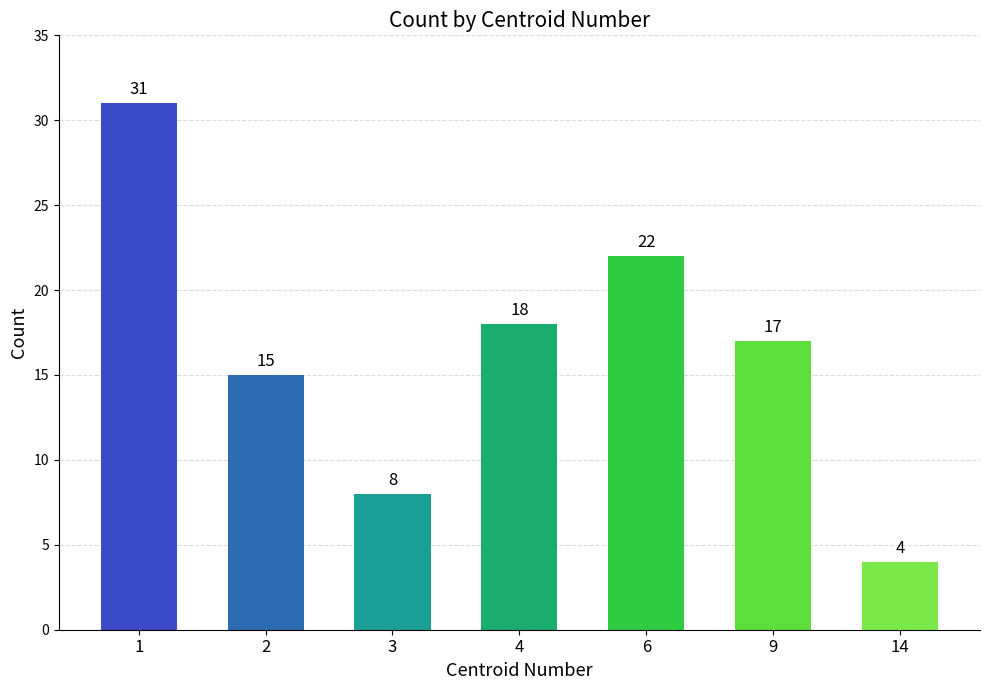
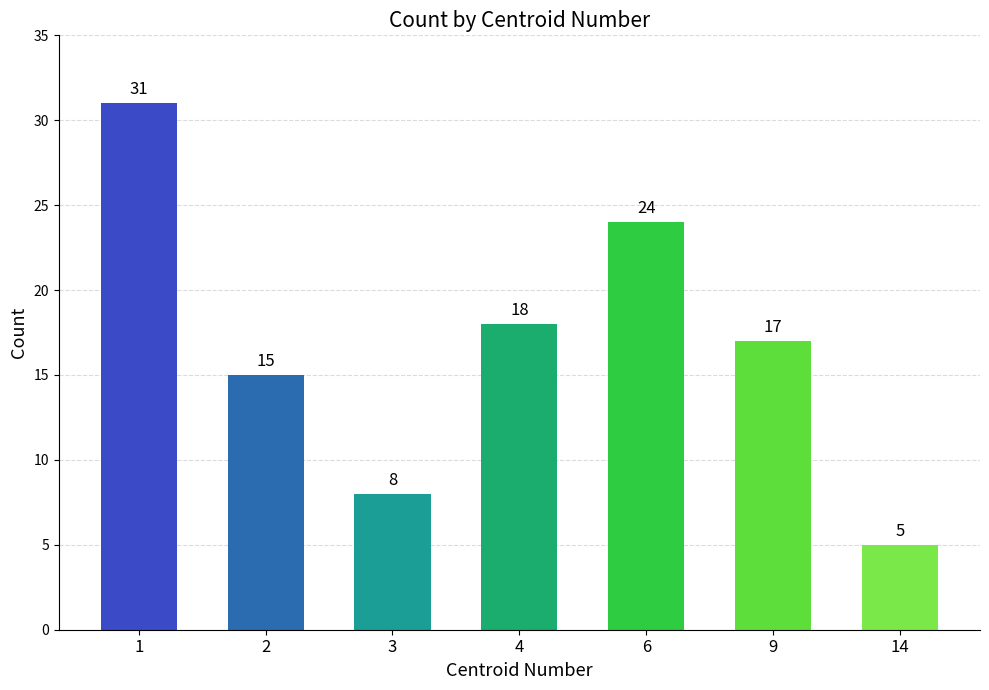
6: 22 -> 24
14: 4 -> 5
